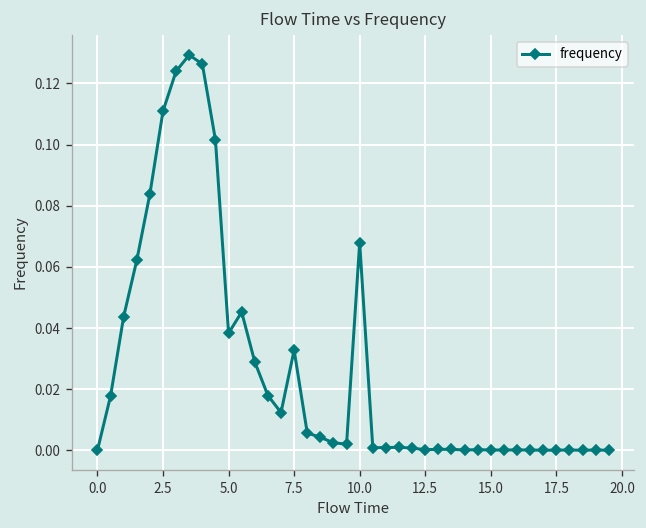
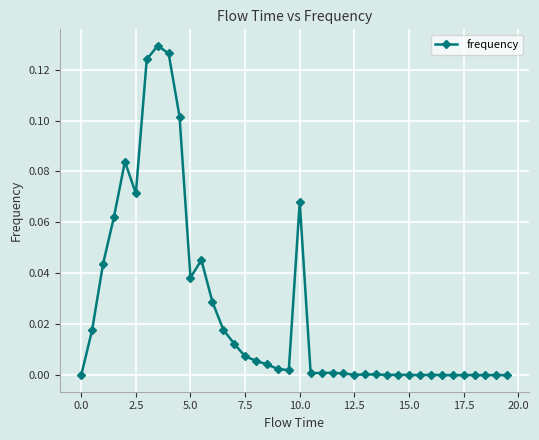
2.5: 0.111 -> 0.071
7.5: 0.033 -> 0.007
